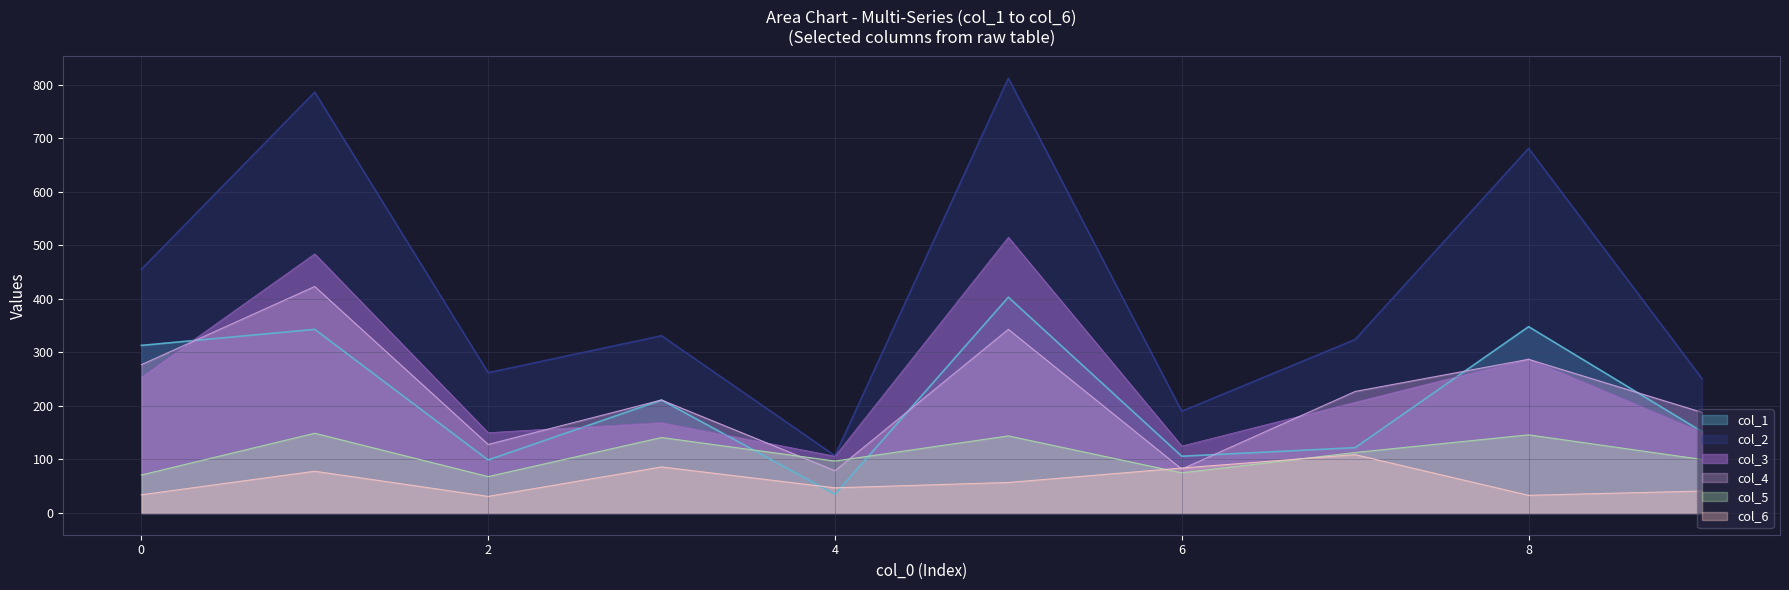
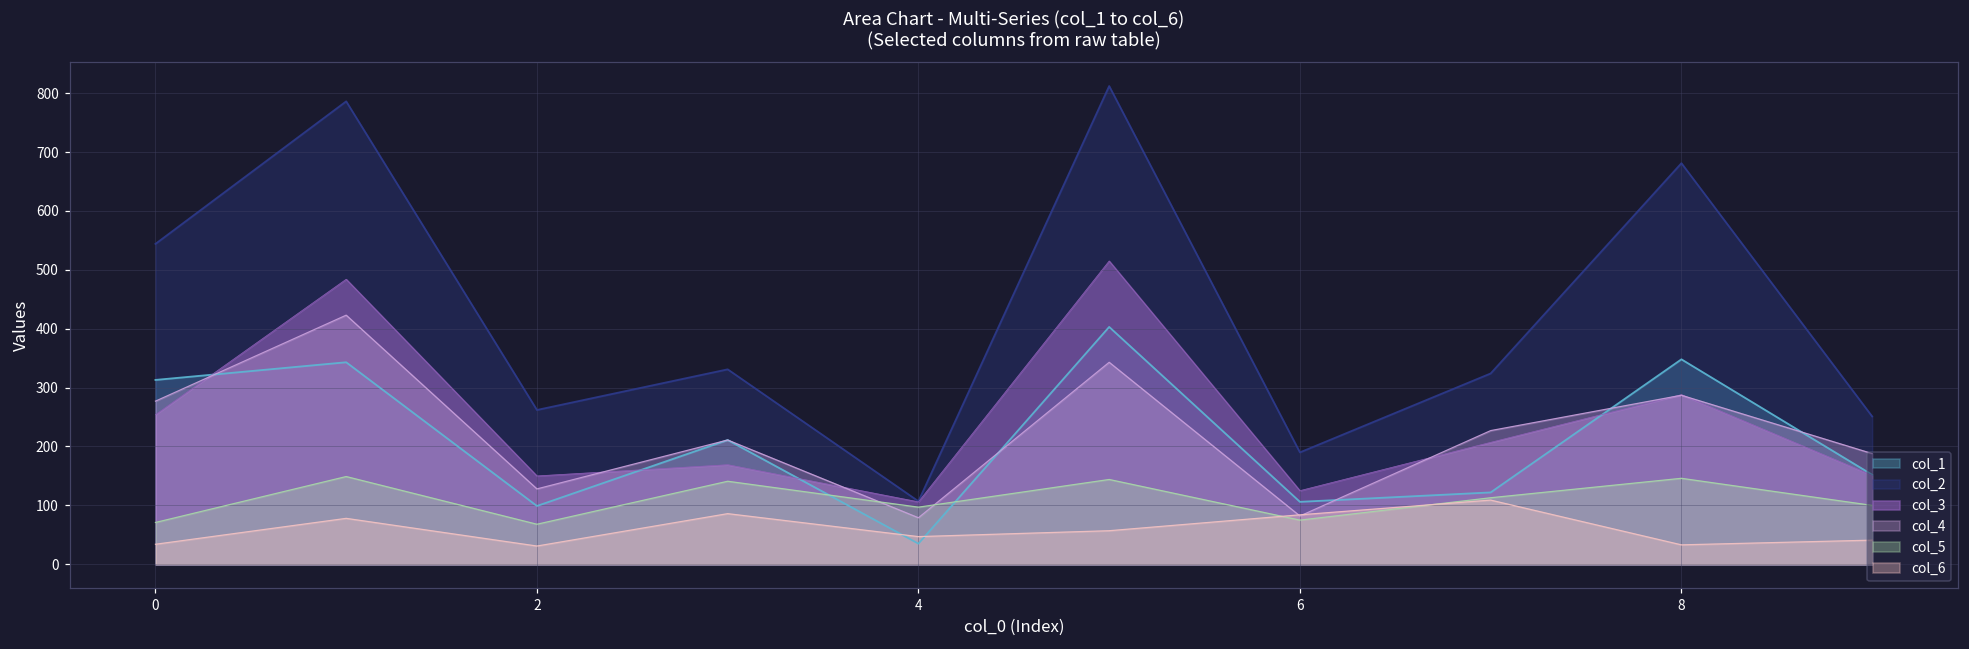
col_2, 0: 460 -> 540
